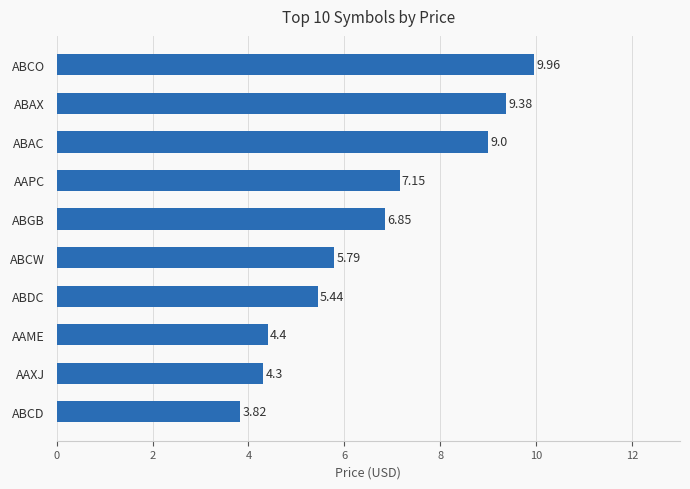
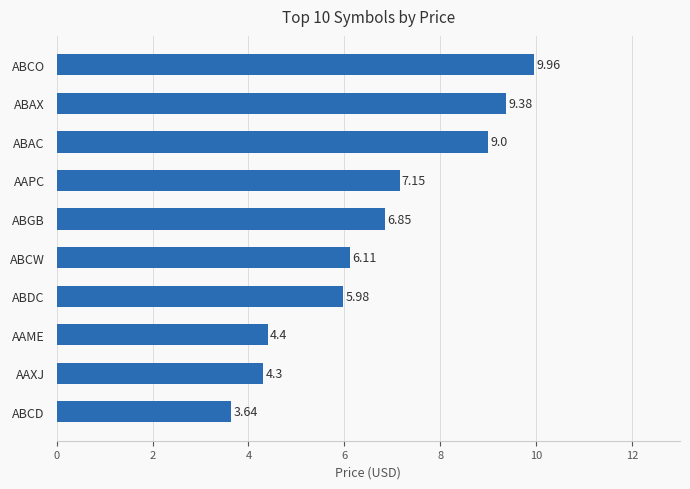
ABCW: 5.79 -> 6.11
ABDC: 5.44 -> 5.98
ABCD: 3.82 -> 3.64
